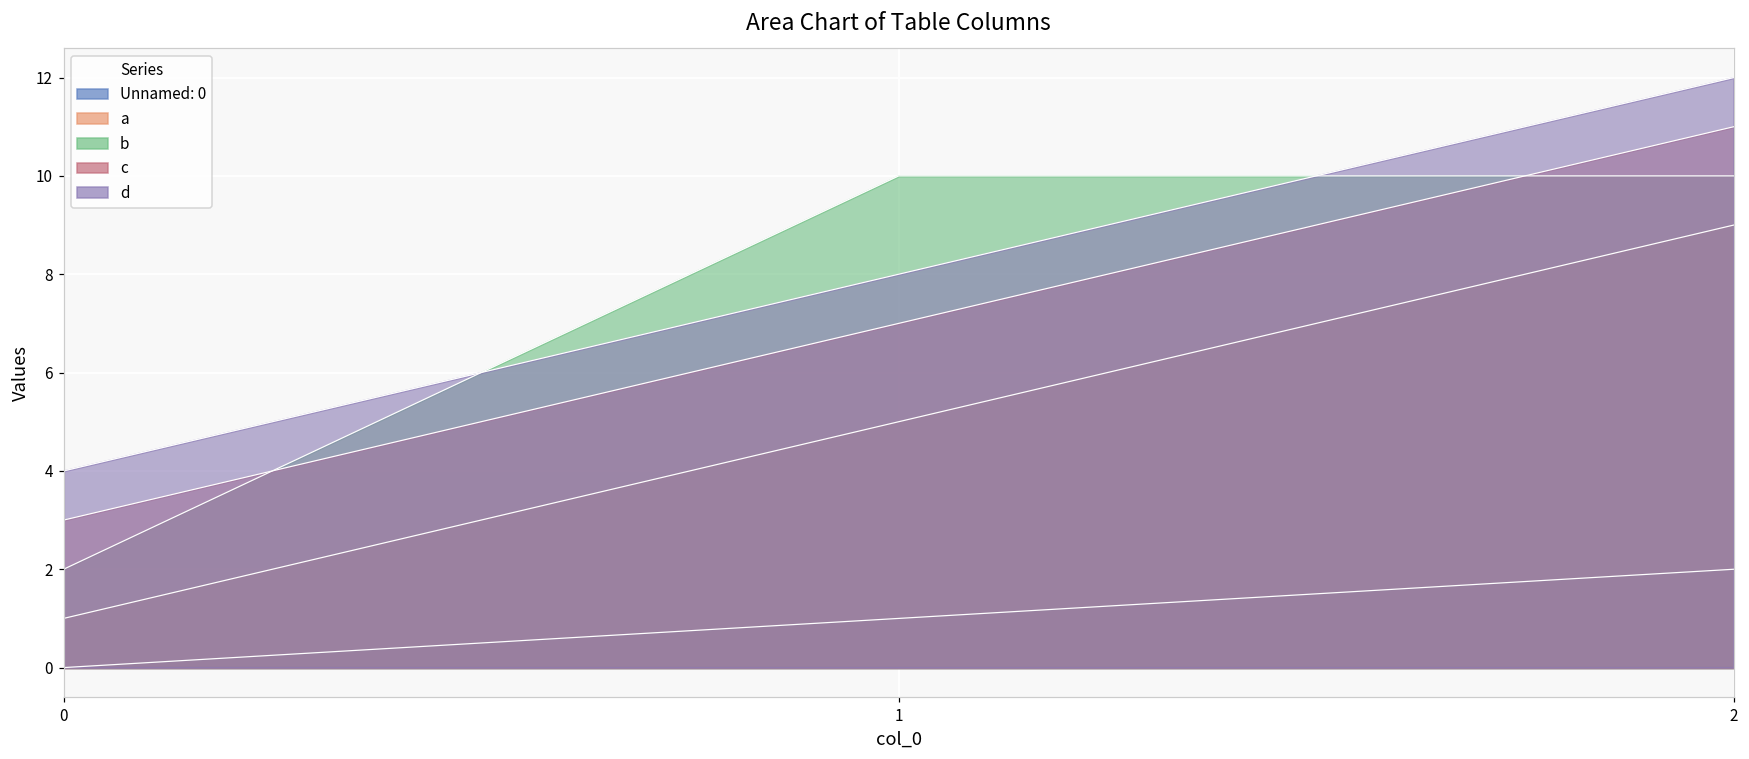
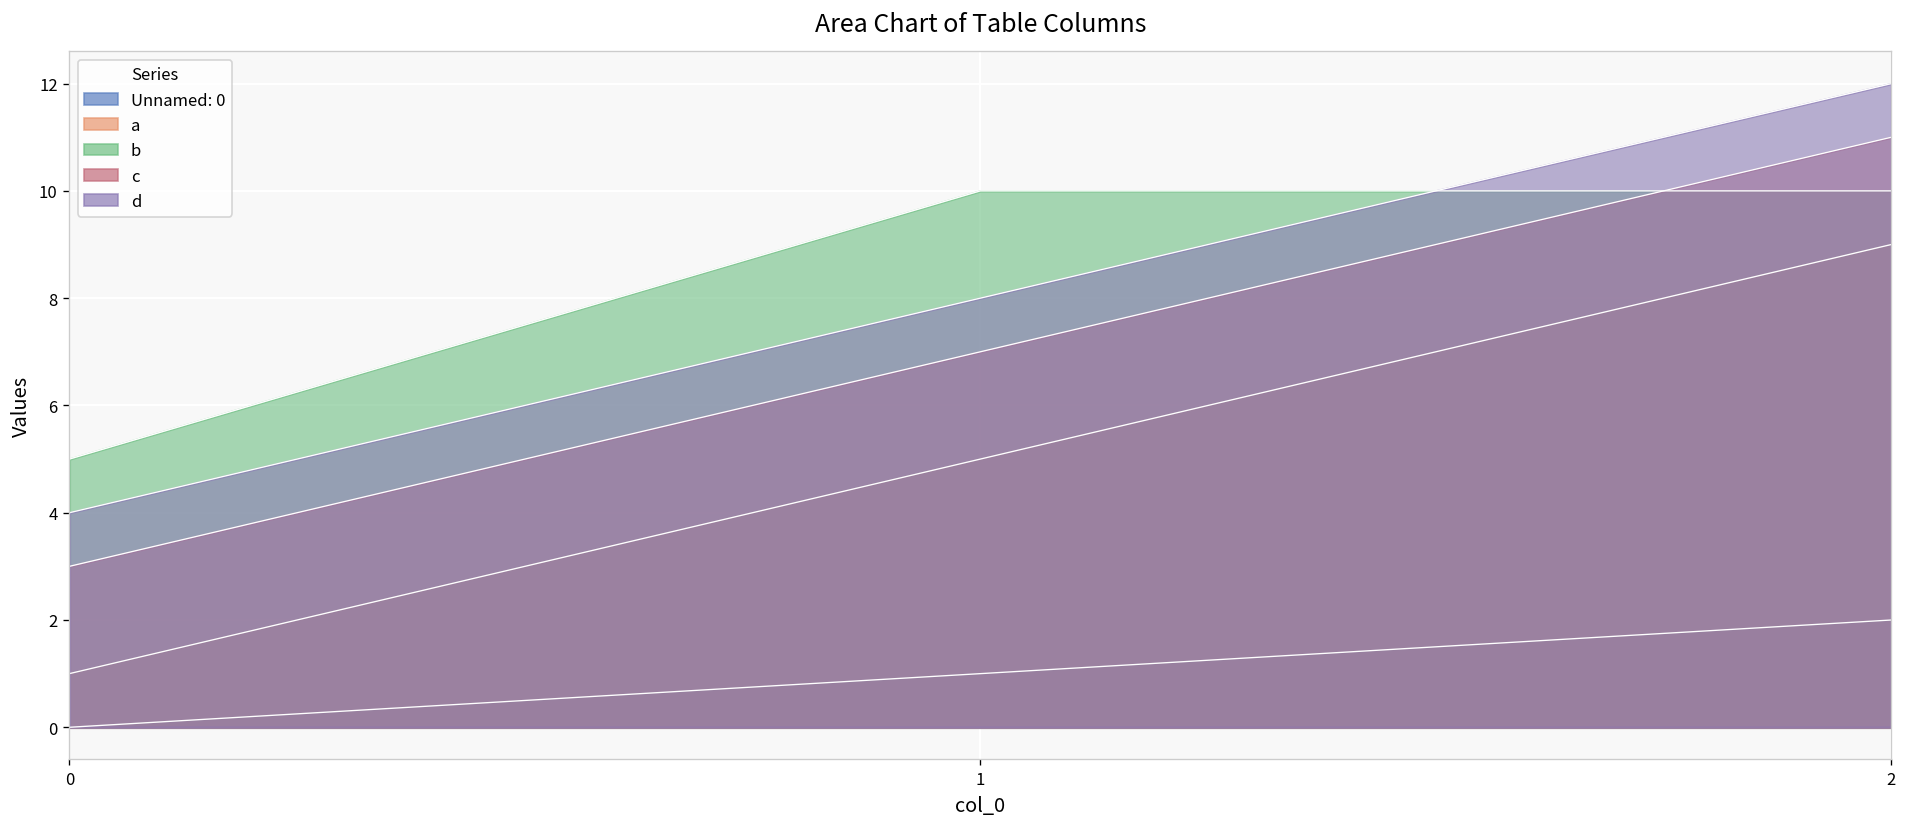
b, 0: 2 -> 5
